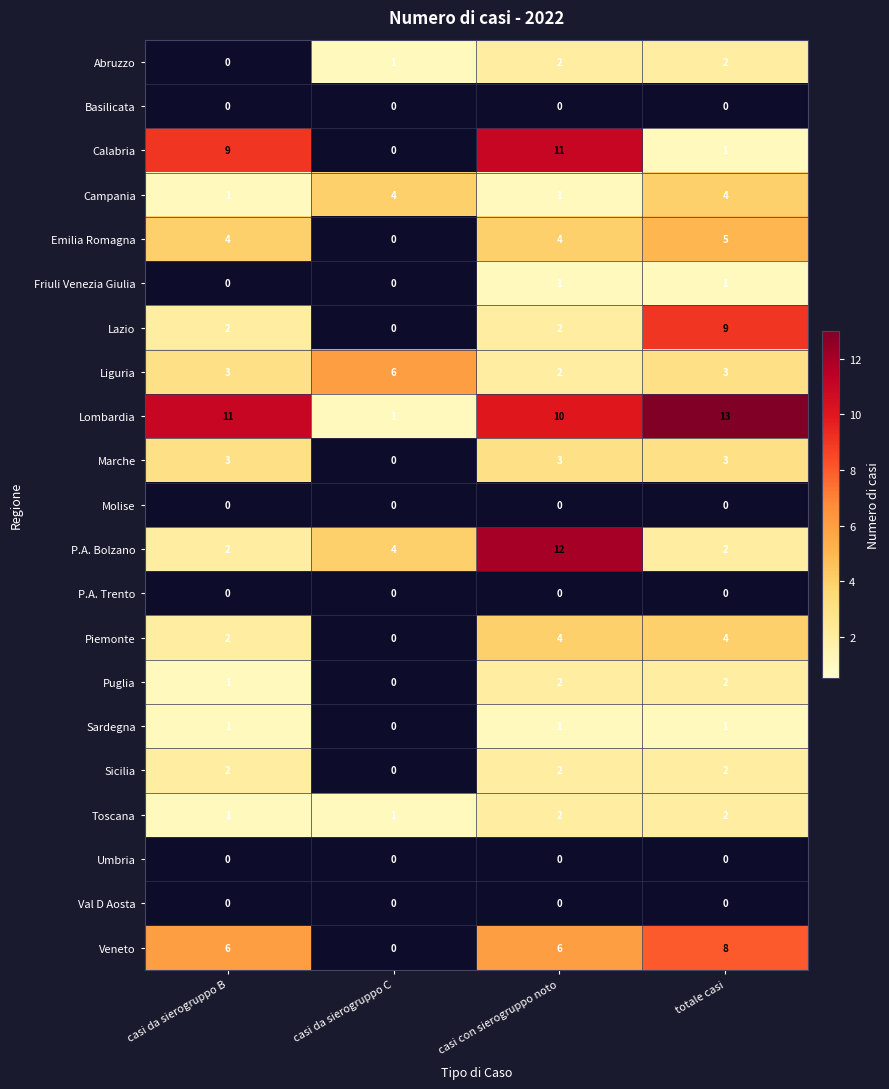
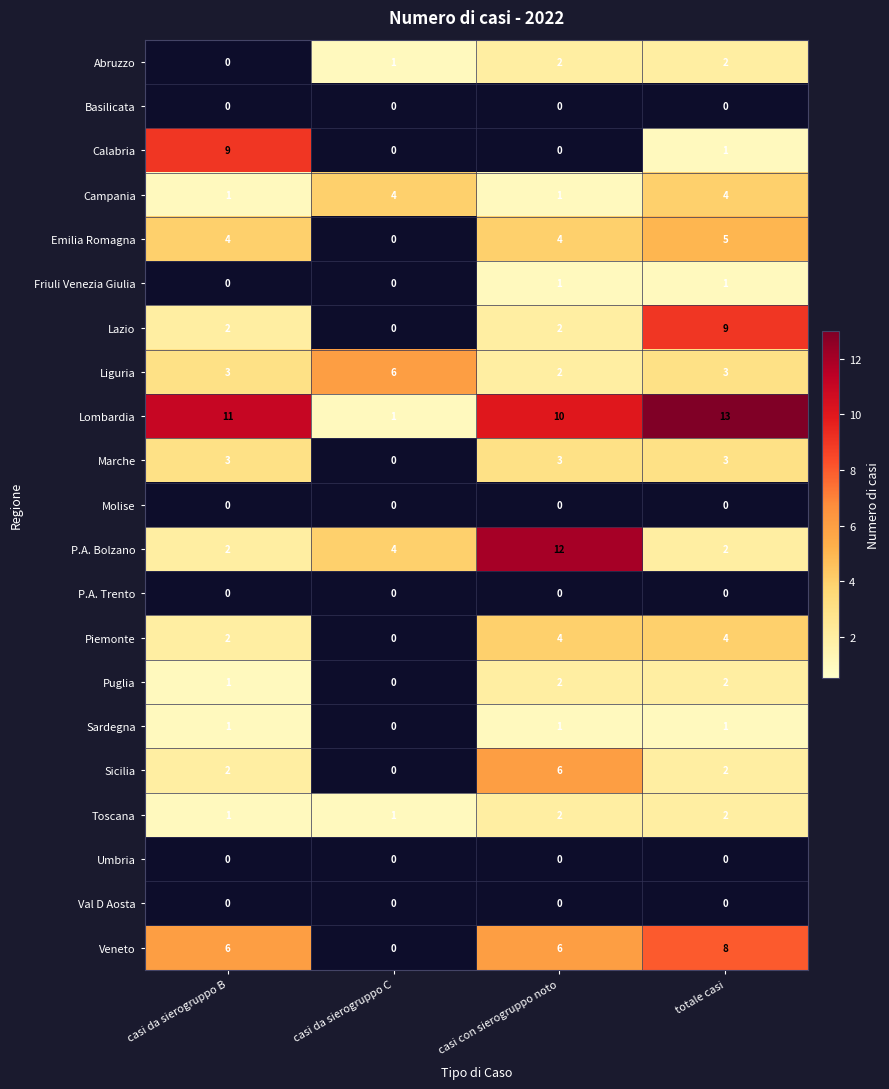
Calabria, casi con sierogruppo noto: 11 -> 0
Sicilia, casi con sierogruppo noto: 2 -> 6
